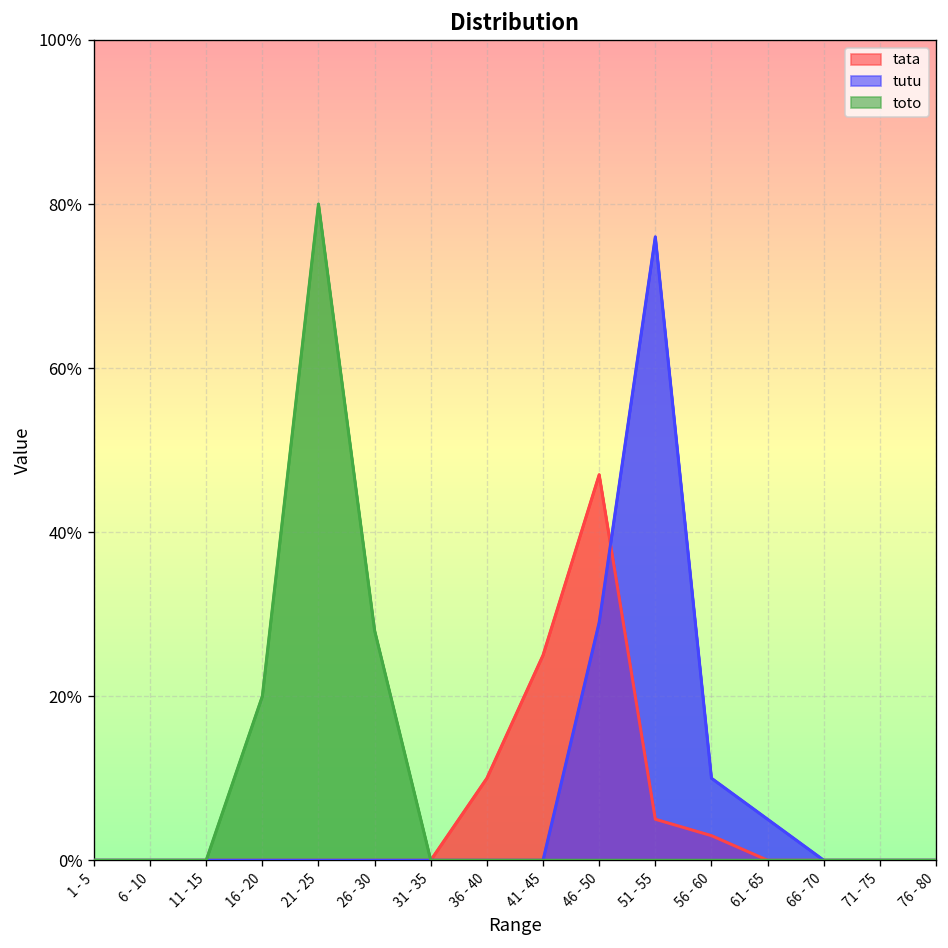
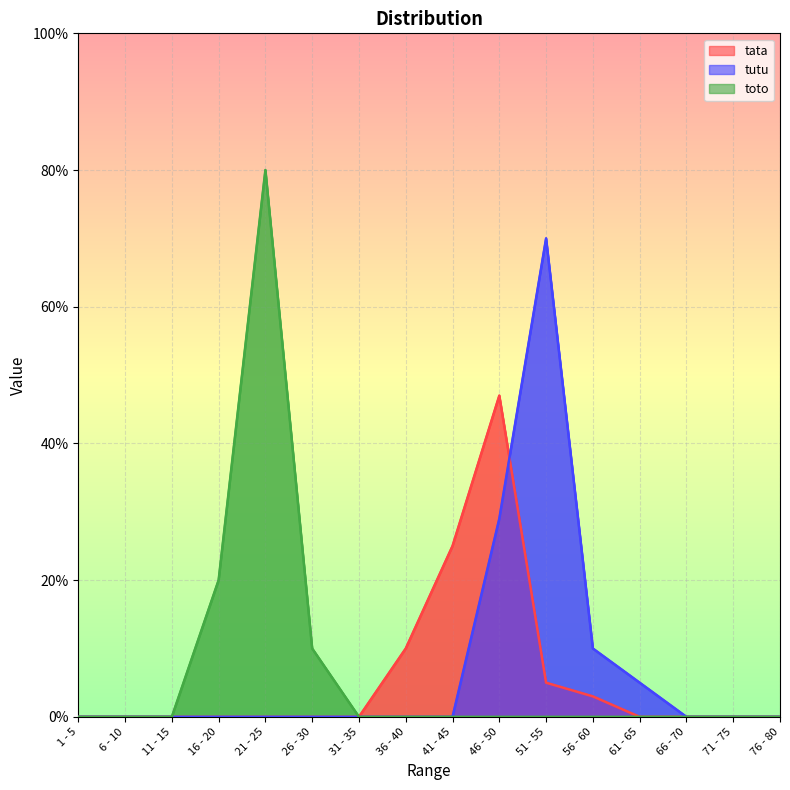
toto, 26 - 30: 28% -> 10%
tutu, 51 - 55: 76% -> 70%
